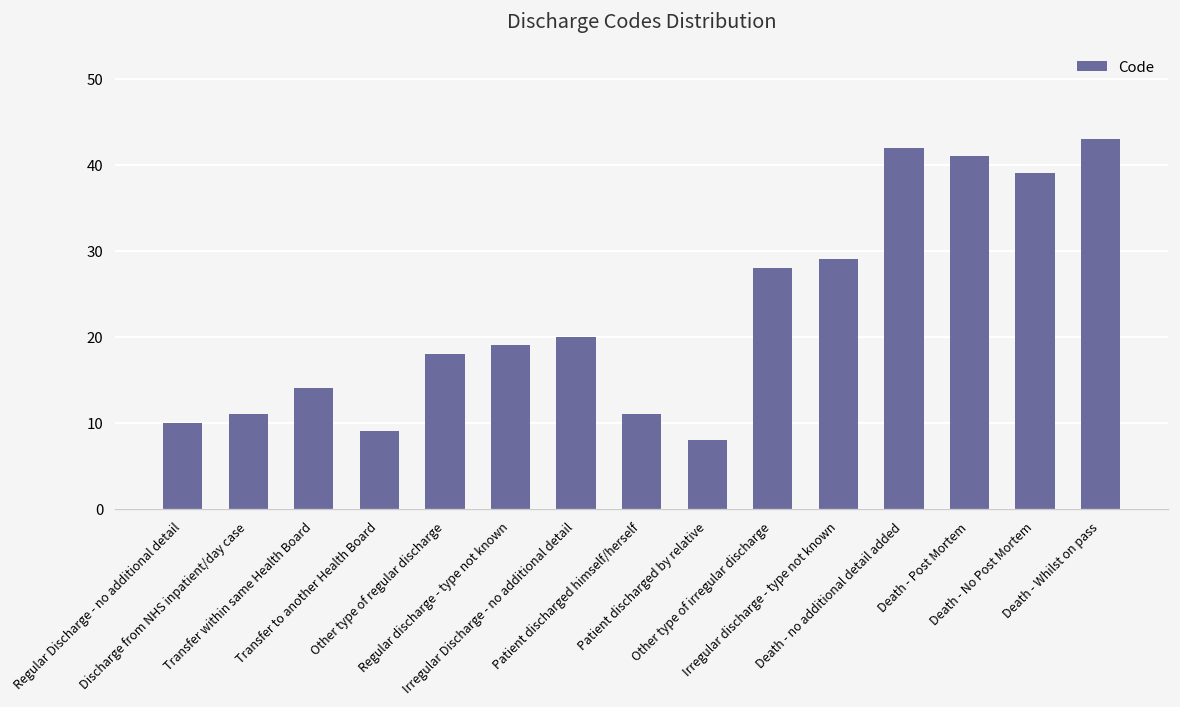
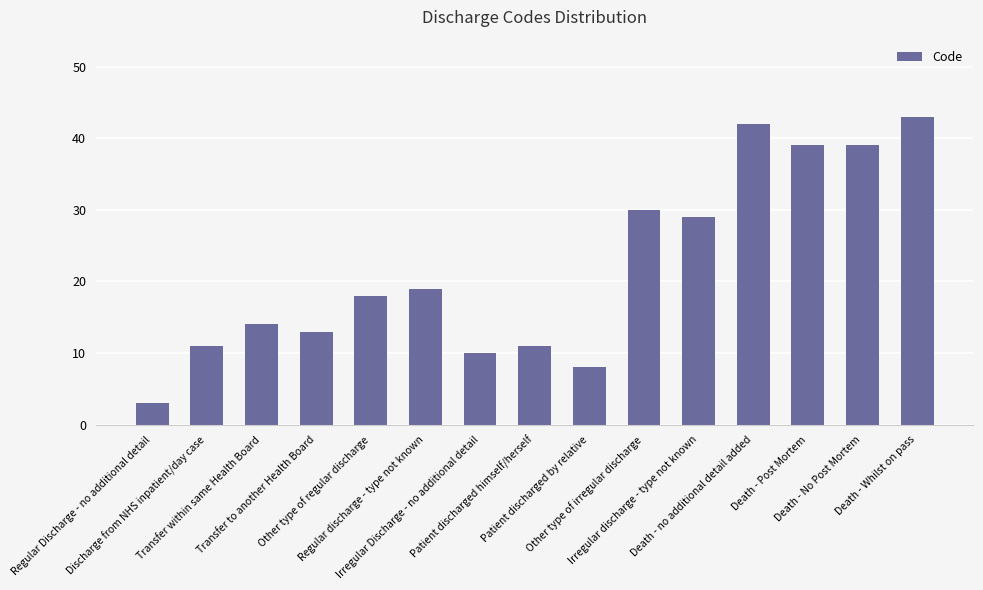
Regular Discharge - no additional detail: 10 -> 3
Transfer to another Health Board: 9 -> 13
Irregular Discharge - no additional detail: 20 -> 10
Other type of irregular discharge: 28 -> 30
Death - Post Mortem: 41 -> 39
